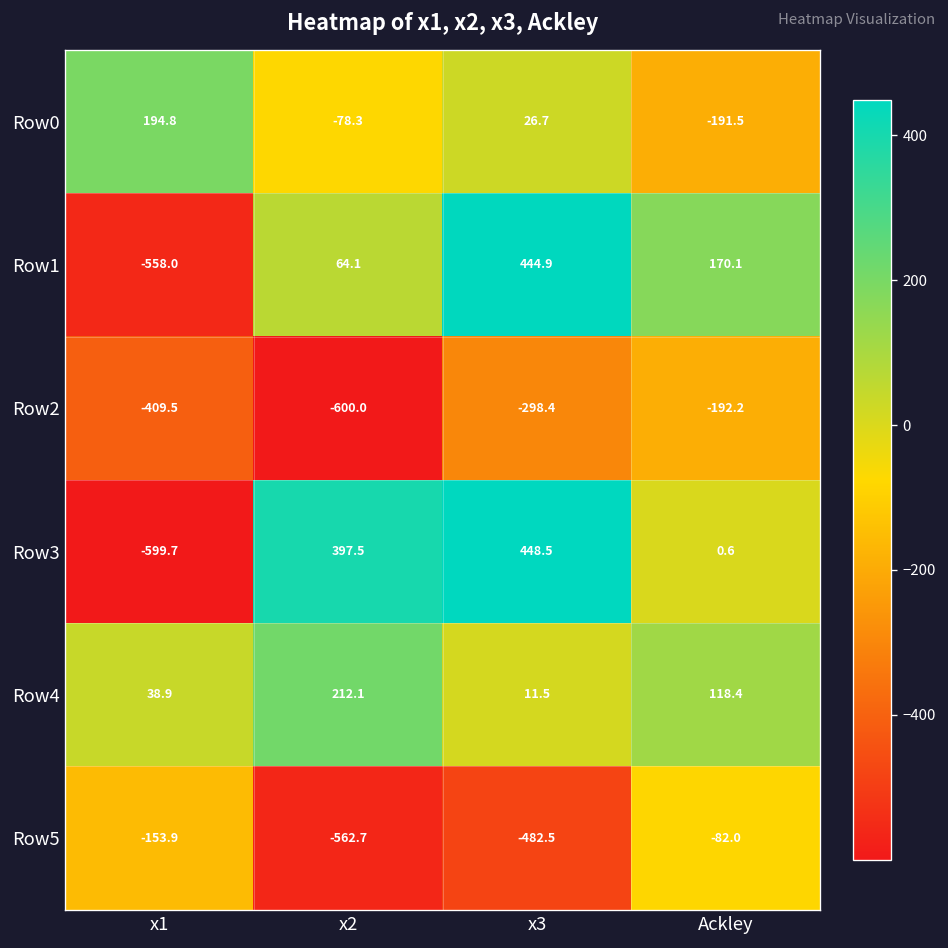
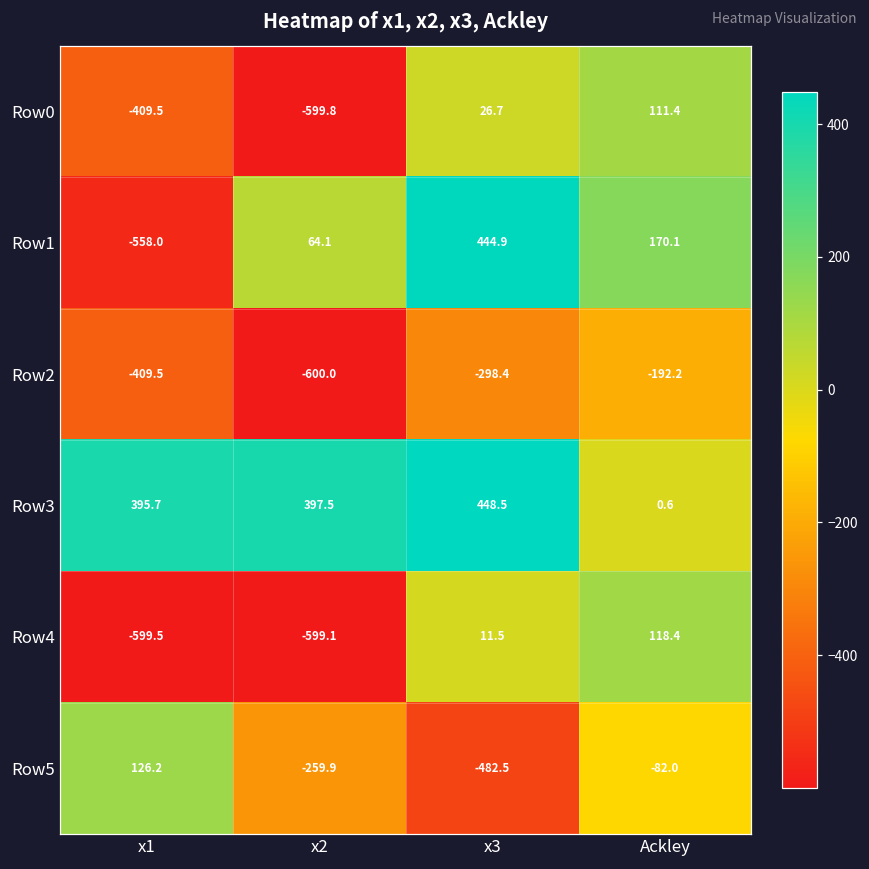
Row0, x1: 194.8 -> -409.5
Row0, x2: -78.3 -> -599.8
Row0, Ackley: -191.5 -> 111.4
Row3, x1: -599.7 -> 395.7
Row4, x1: 38.9 -> -599.5
Row4, x2: 212.1 -> -599.1
Row5, x1: -153.9 -> 126.2
Row5, x2: -562.7 -> -259.9
